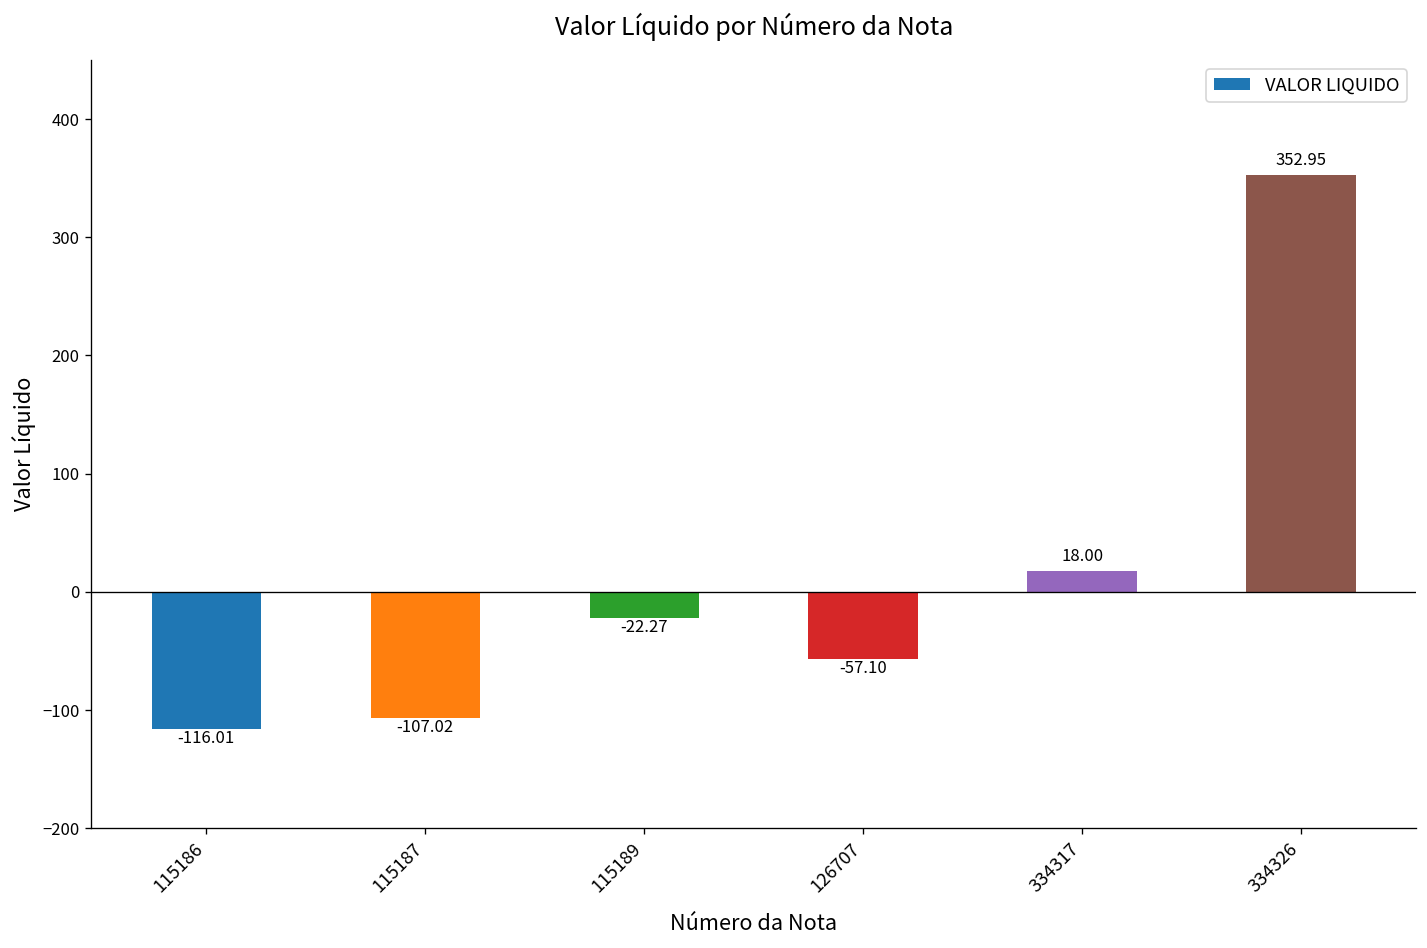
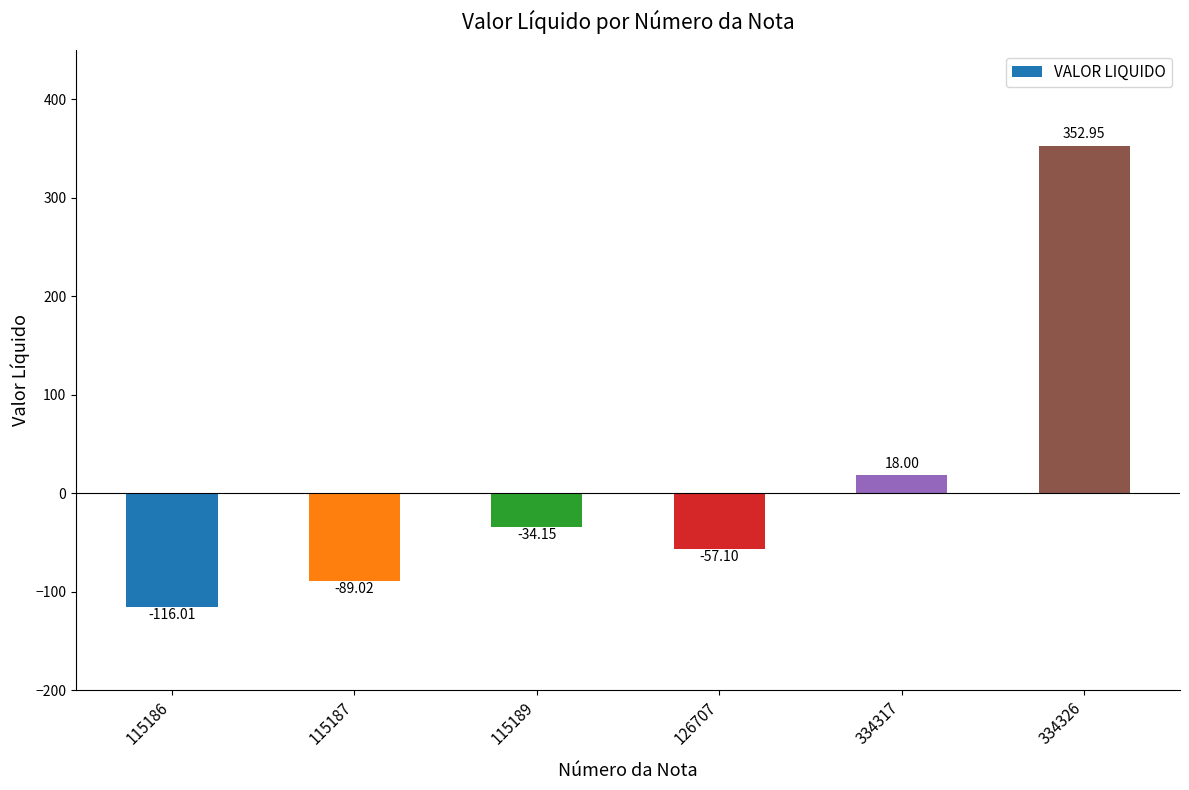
115187: -107.02 -> -89.02
115189: -22.27 -> -34.15
